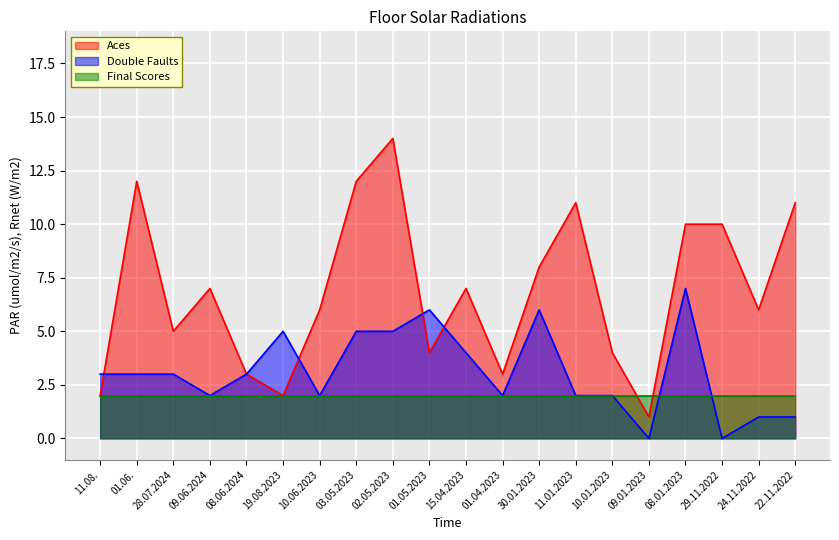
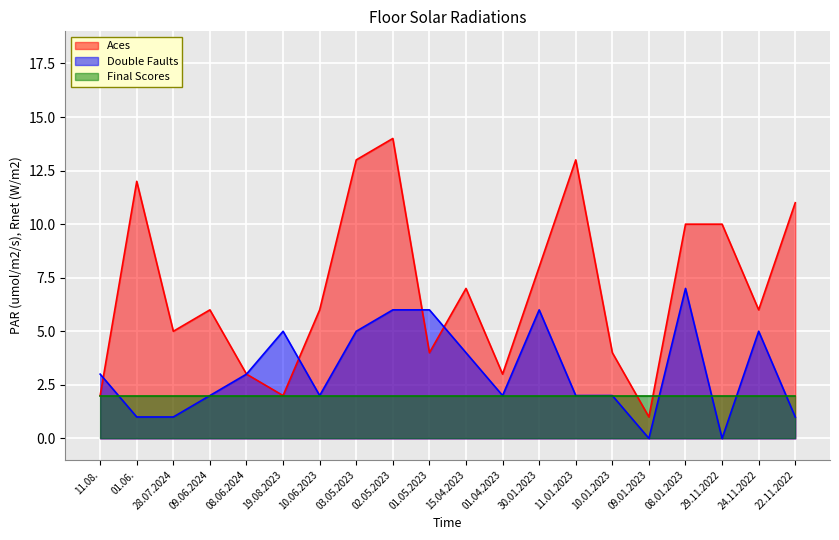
Double Faults, 01.06.: 3 -> 1
Double Faults, 28.07.2024: 3 -> 1
Aces, 09.06.2024: 7 -> 6
Aces, 03.05.2023: 12 -> 13
Double Faults, 02.05.2023: 5 -> 6
Aces, 11.01.2023: 11 -> 13
Double Faults, 24.11.2022: 1 -> 5
